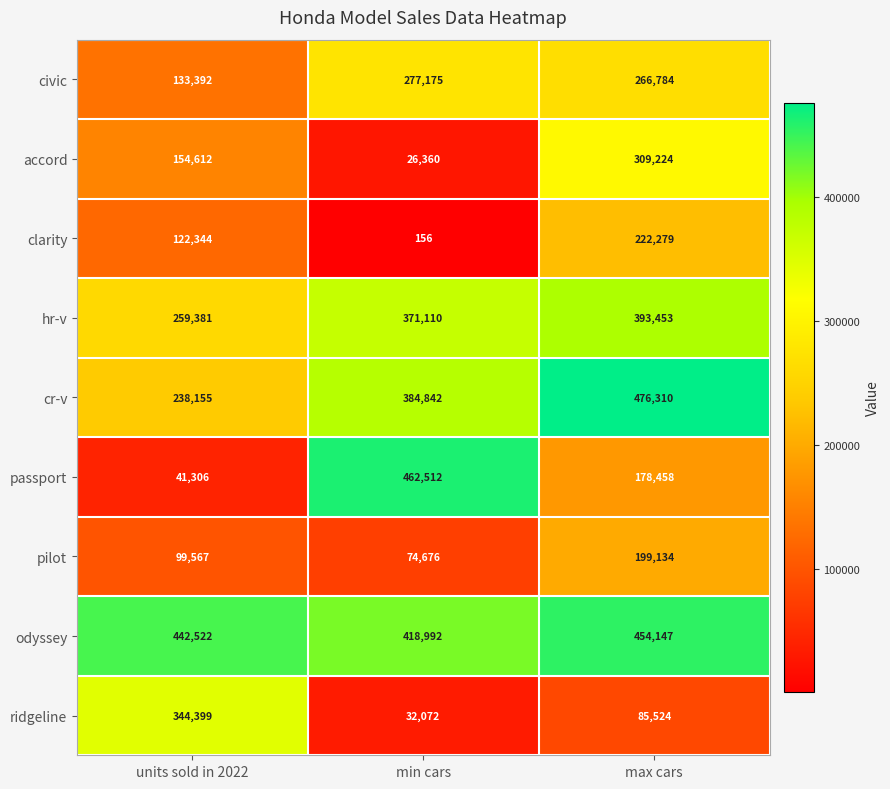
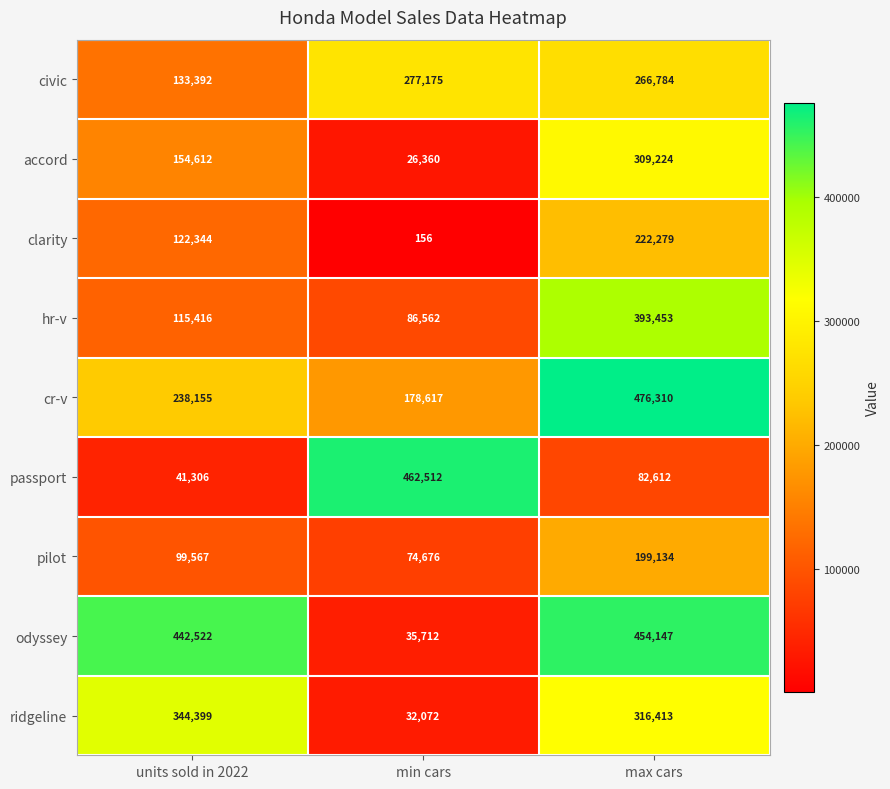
hr-v, units sold in 2022: 259,381 -> 115,416
hr-v, min cars: 371,110 -> 86,562
cr-v, min cars: 384,842 -> 178,617
passport, max cars: 178,458 -> 82,612
odyssey, min cars: 418,992 -> 35,712
ridgeline, max cars: 85,524 -> 316,413
